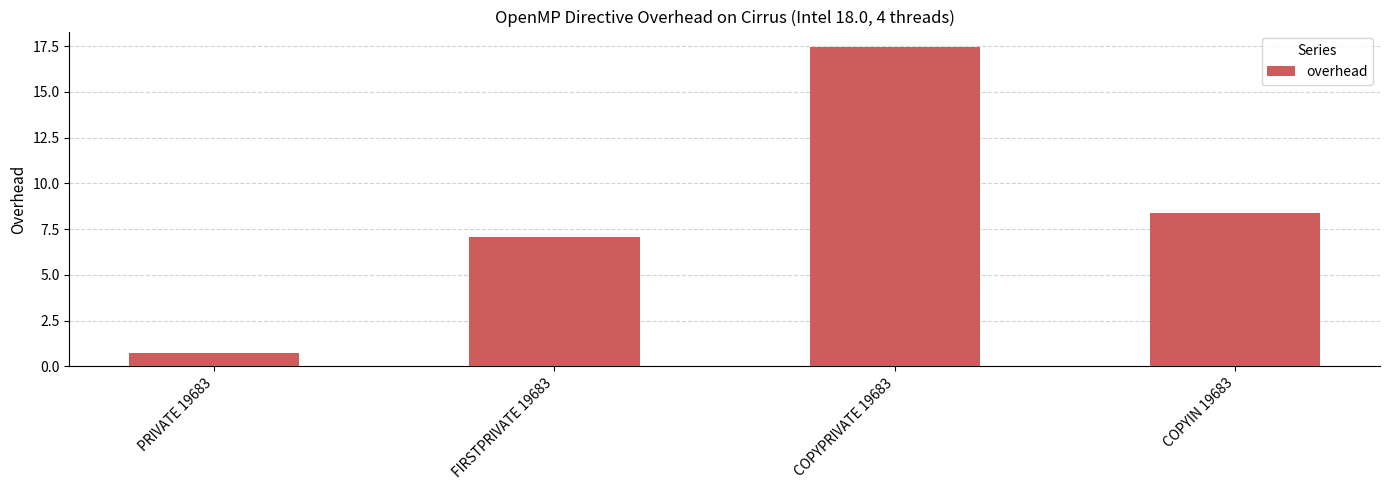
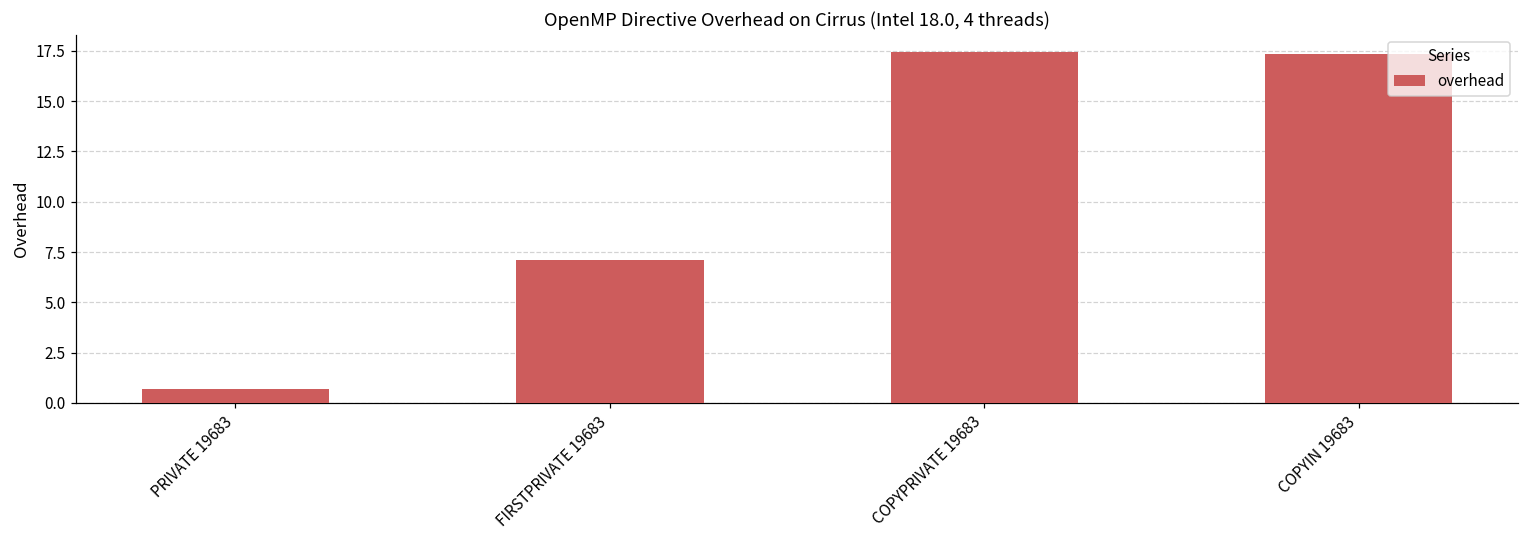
COPYIN 19683: 8.4 -> 17.3
